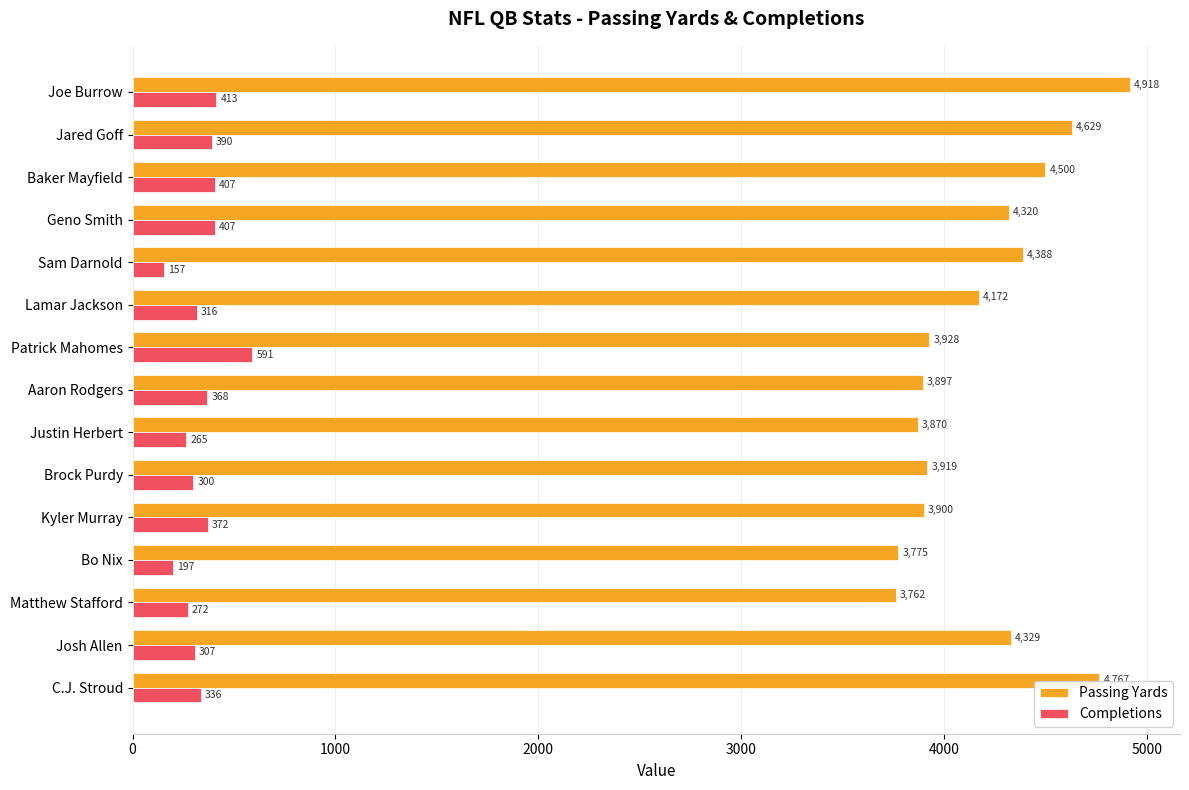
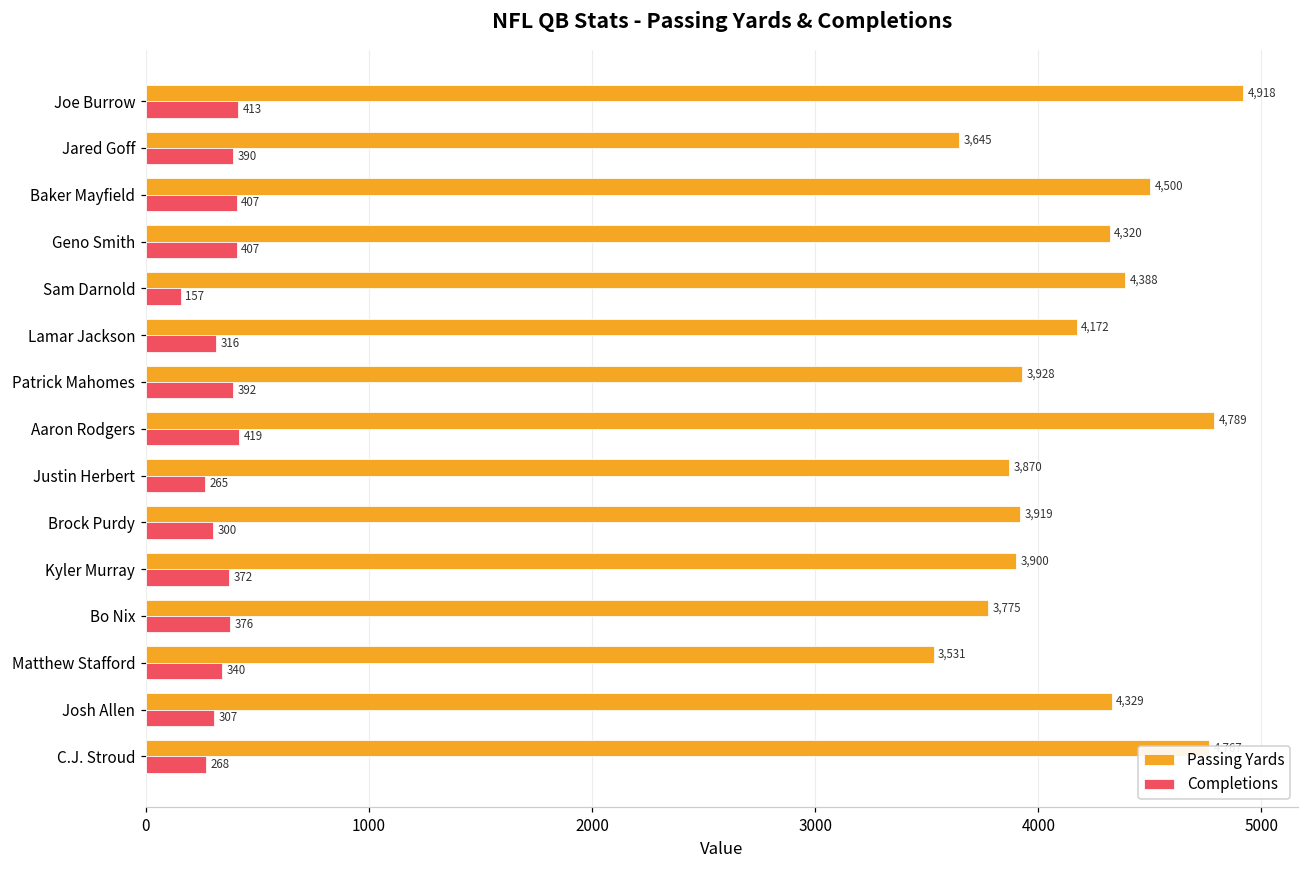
Passing Yards, Jared Goff: 4,629 -> 3,645
Completions, Patrick Mahomes: 591 -> 392
Passing Yards, Aaron Rodgers: 3,897 -> 4,789
Completions, Aaron Rodgers: 368 -> 419
Completions, Bo Nix: 197 -> 376
Passing Yards, Matthew Stafford: 3,762 -> 3,531
Completions, Matthew Stafford: 272 -> 340
Completions, C.J. Stroud: 336 -> 268
